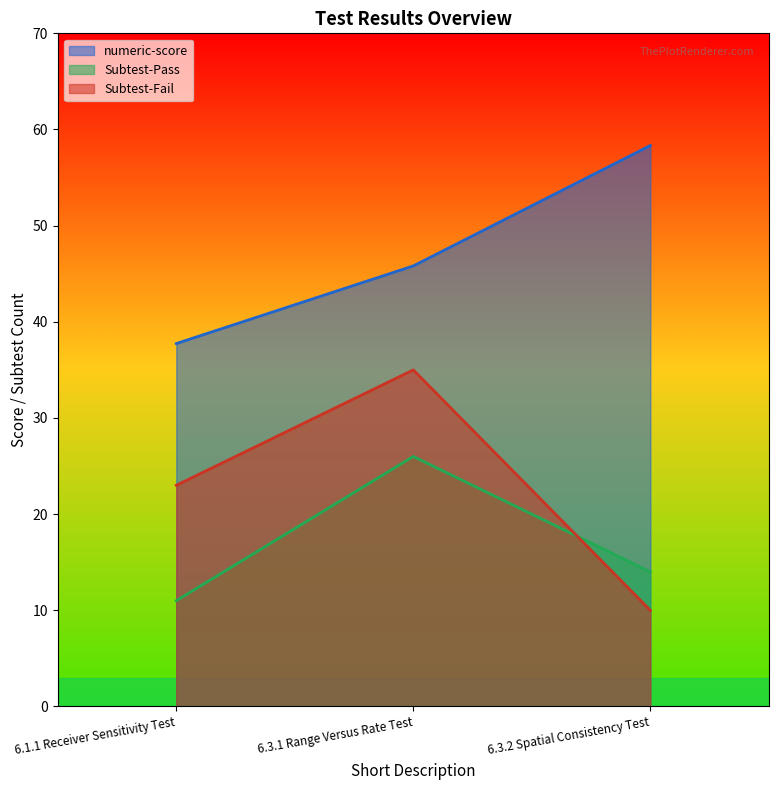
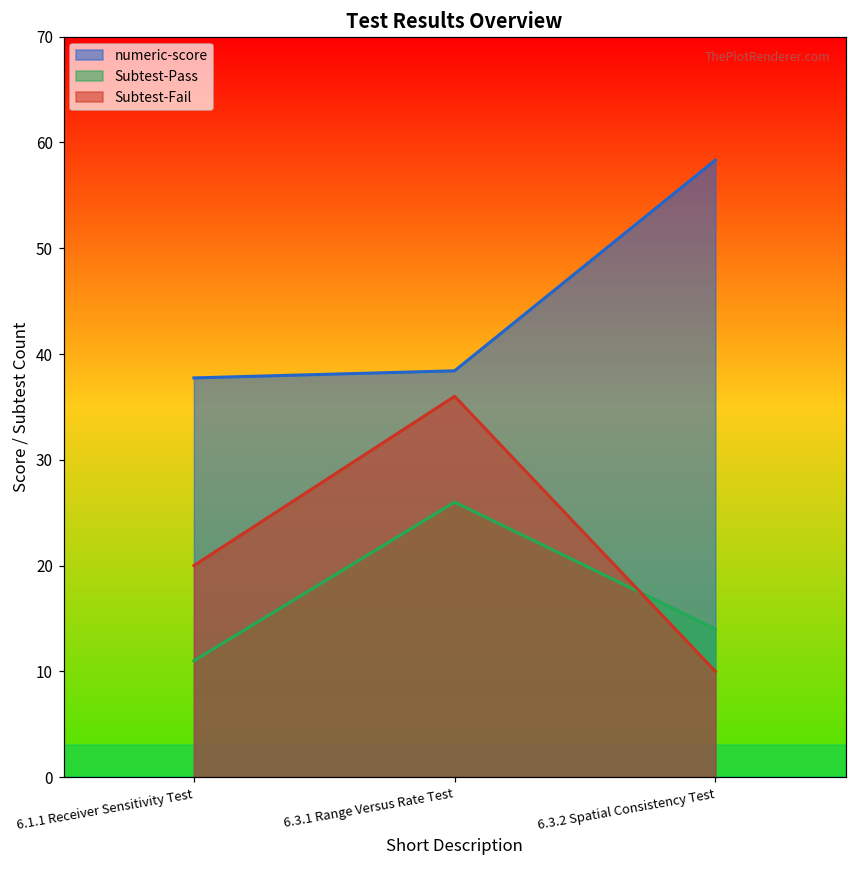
Subtest-Fail, 6.1.1 Receiver Sensitivity Test: 23 -> 20
numeric-score, 6.3.1 Range Versus Rate Test: 46 -> 38
Subtest-Fail, 6.3.1 Range Versus Rate Test: 35 -> 36
